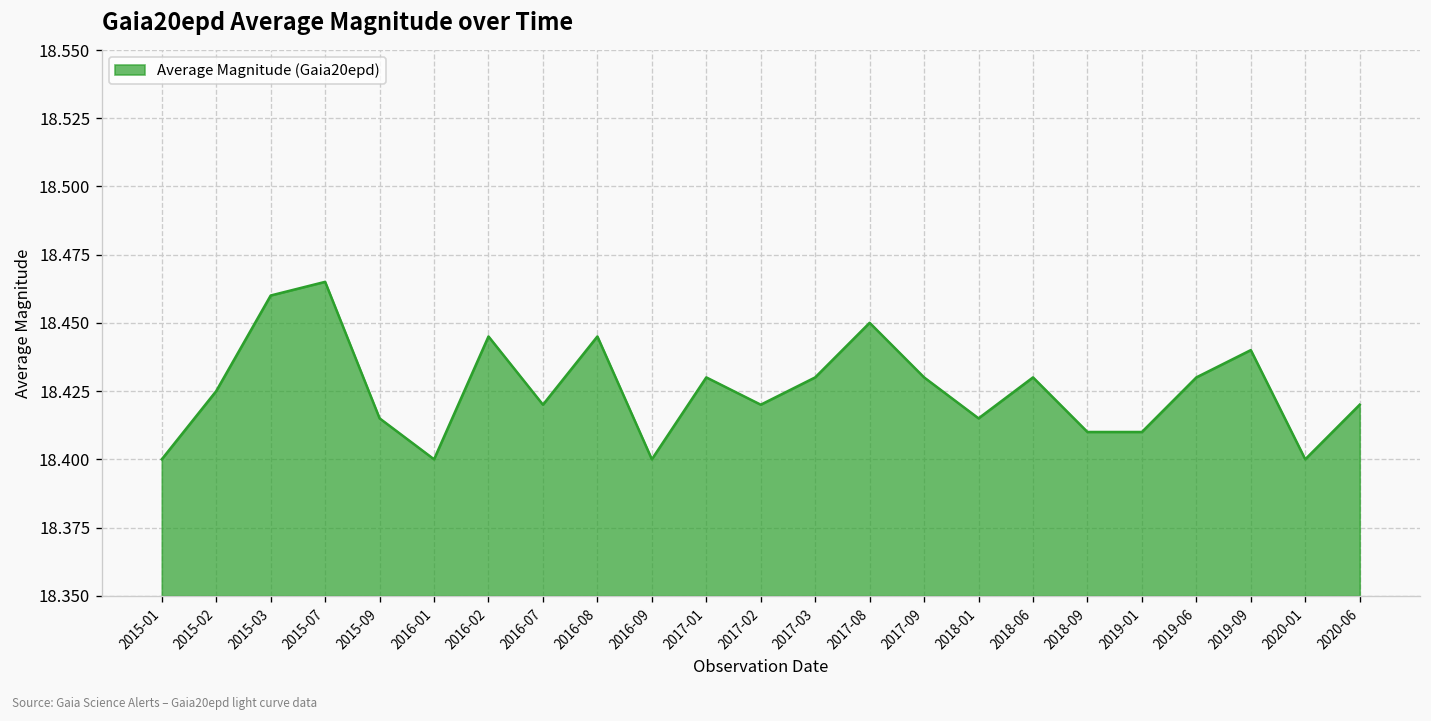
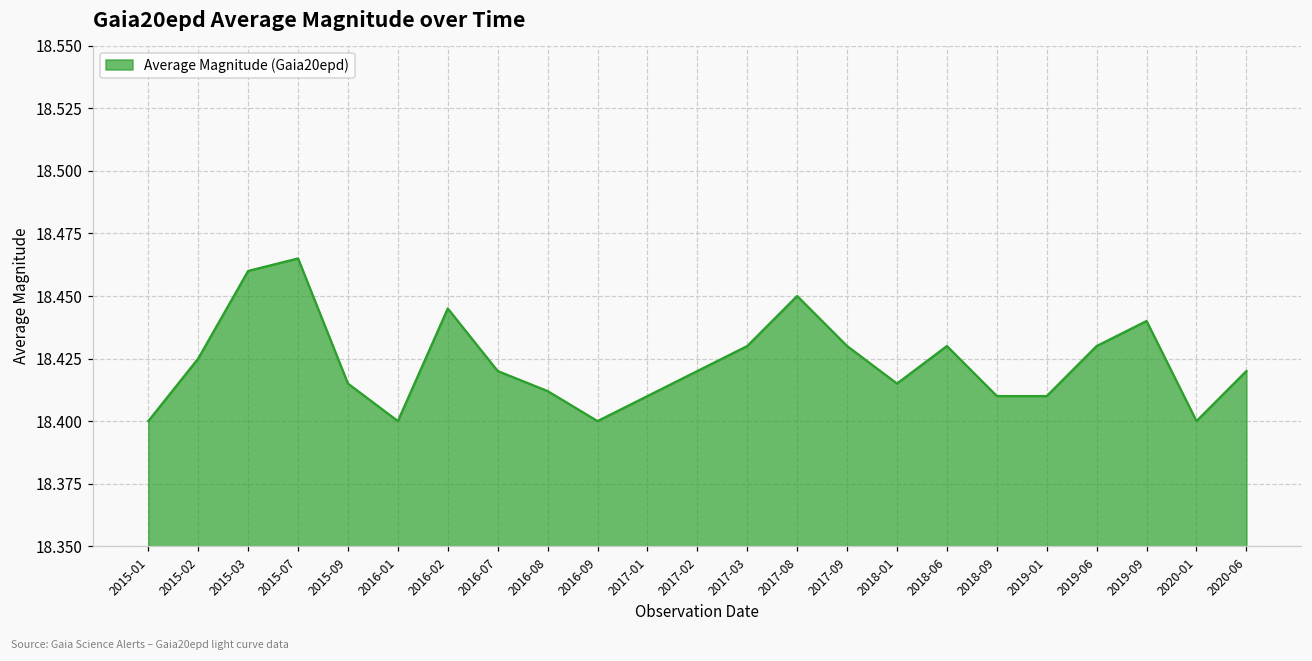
2016-08: 18.445 -> 18.412
2017-01: 18.43 -> 18.41
